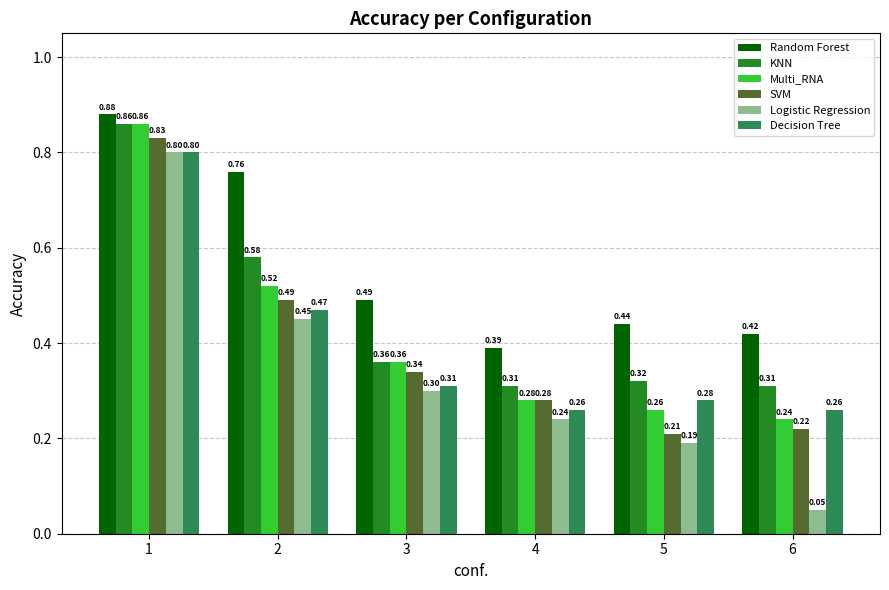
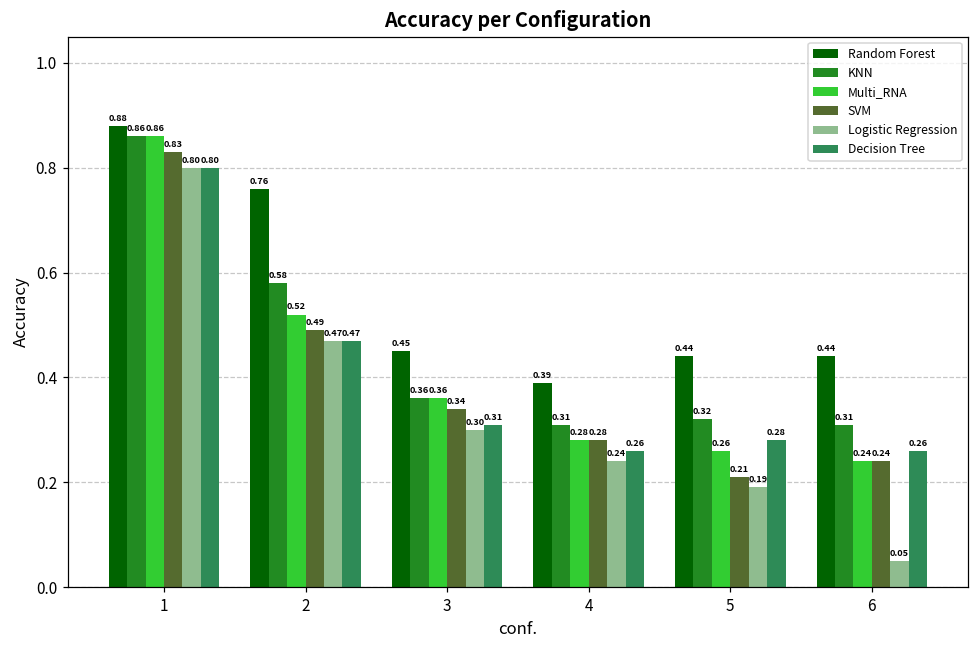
Logistic Regression, 2: 0.45 -> 0.47
Random Forest, 3: 0.49 -> 0.45
Random Forest, 6: 0.42 -> 0.44
SVM, 6: 0.22 -> 0.24
